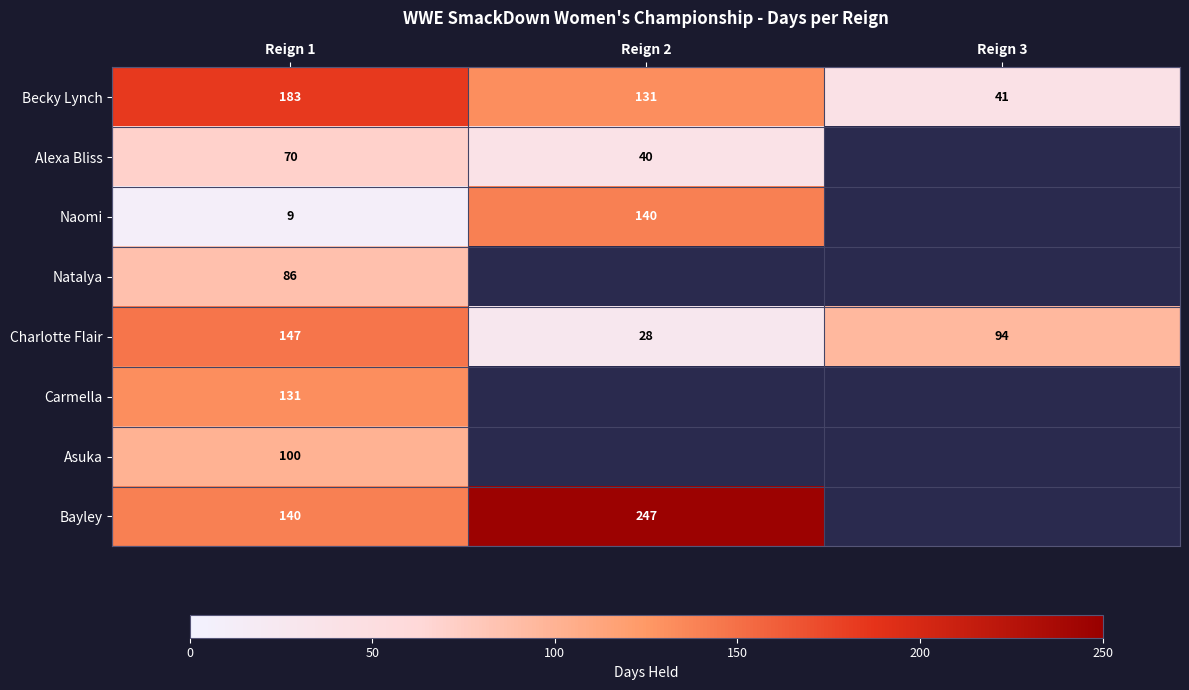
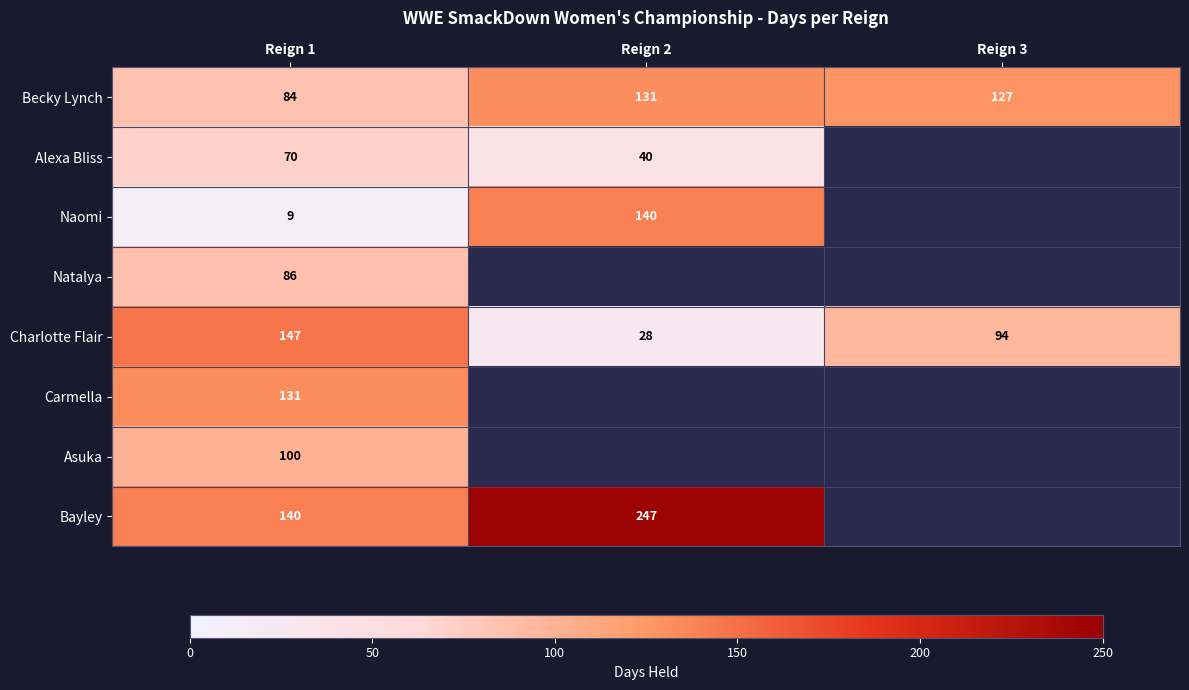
Becky Lynch, Reign 1: 183 -> 84
Becky Lynch, Reign 3: 41 -> 127
